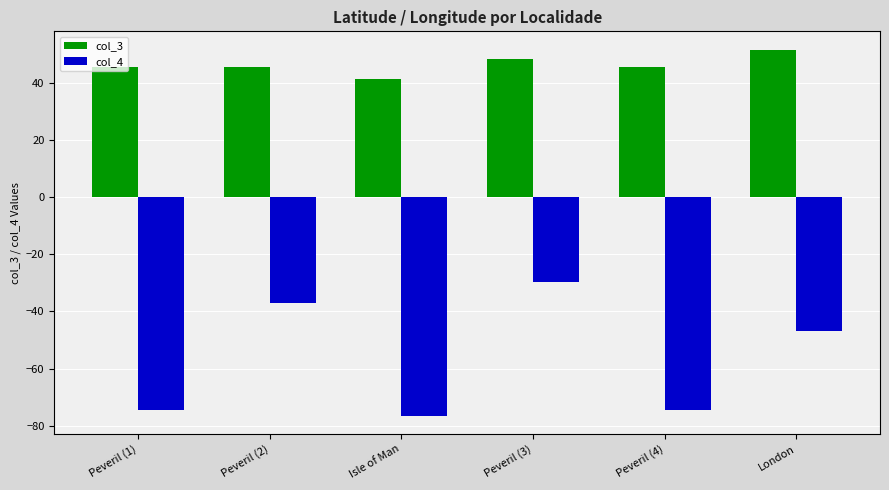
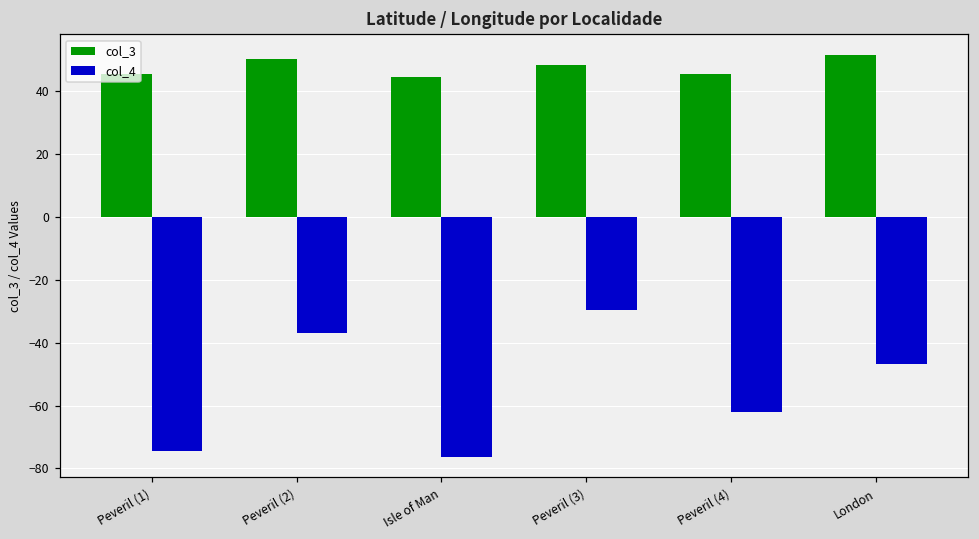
col_3, Peveril (2): 45 -> 50
col_3, Isle of Man: 41 -> 44
col_4, Peveril (4): -74 -> -62
